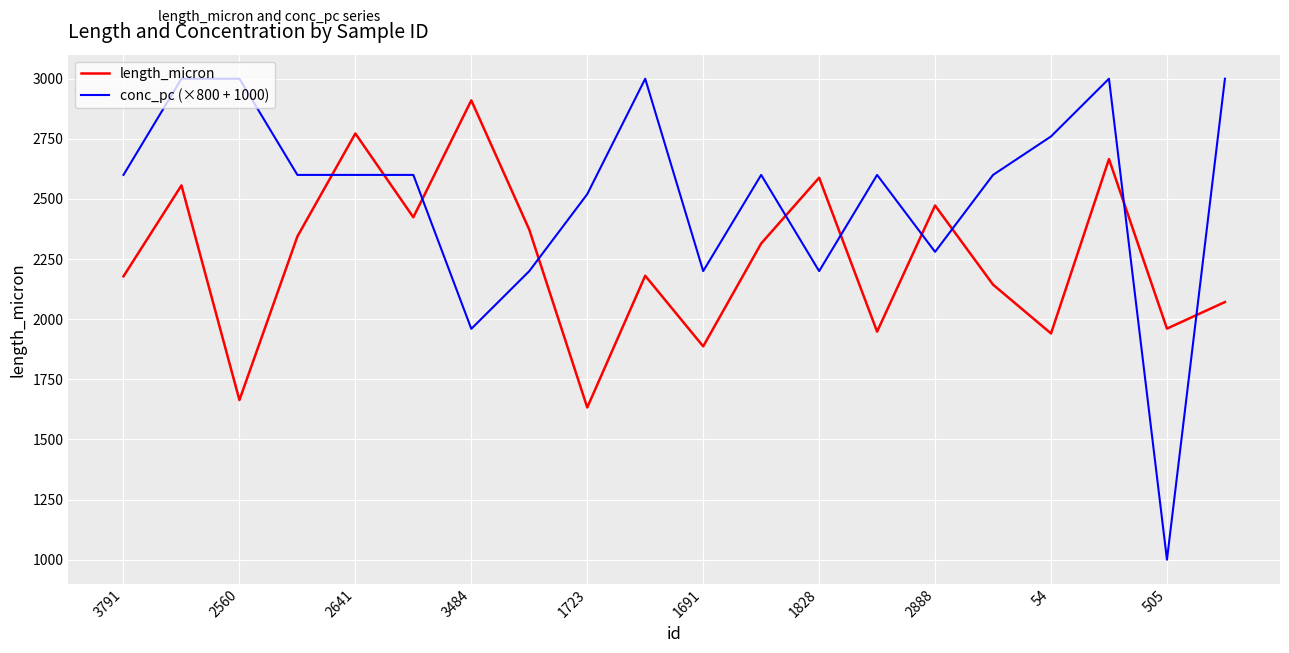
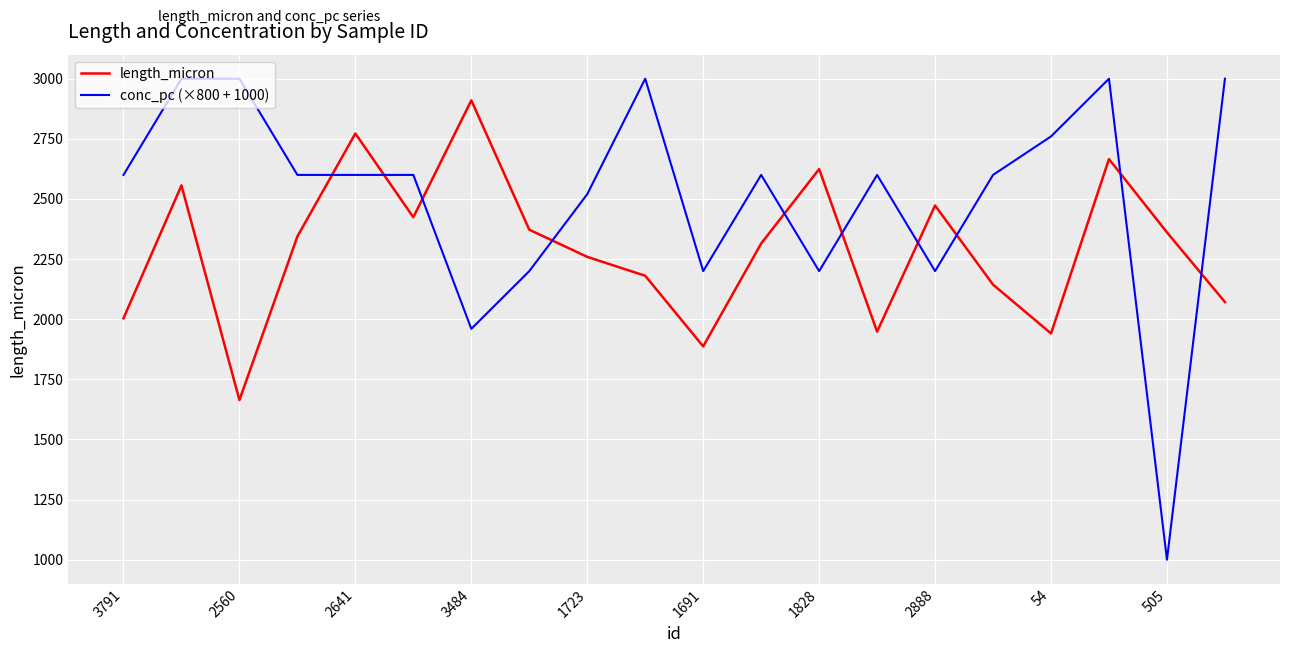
length_micron, 3791: 2180 -> 2000
length_micron, 1723: 1630 -> 2260
length_micron, 1828: 2590 -> 2620
conc_pc (×800 + 1000), 2888: 2280 -> 2200
length_micron, 505: 1960 -> 2360
